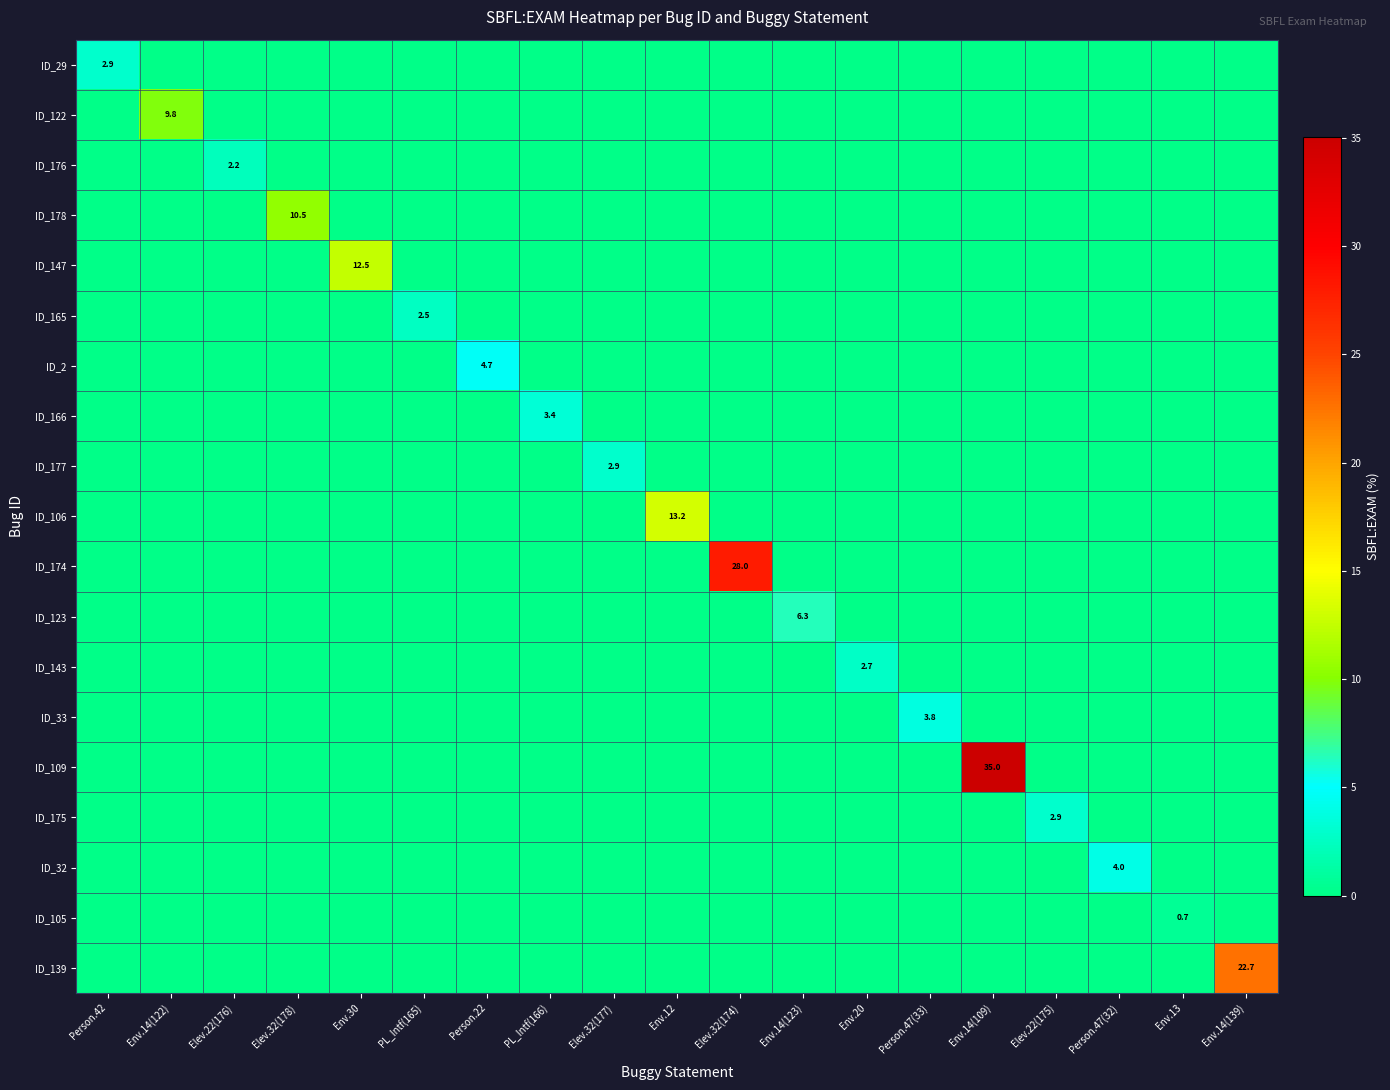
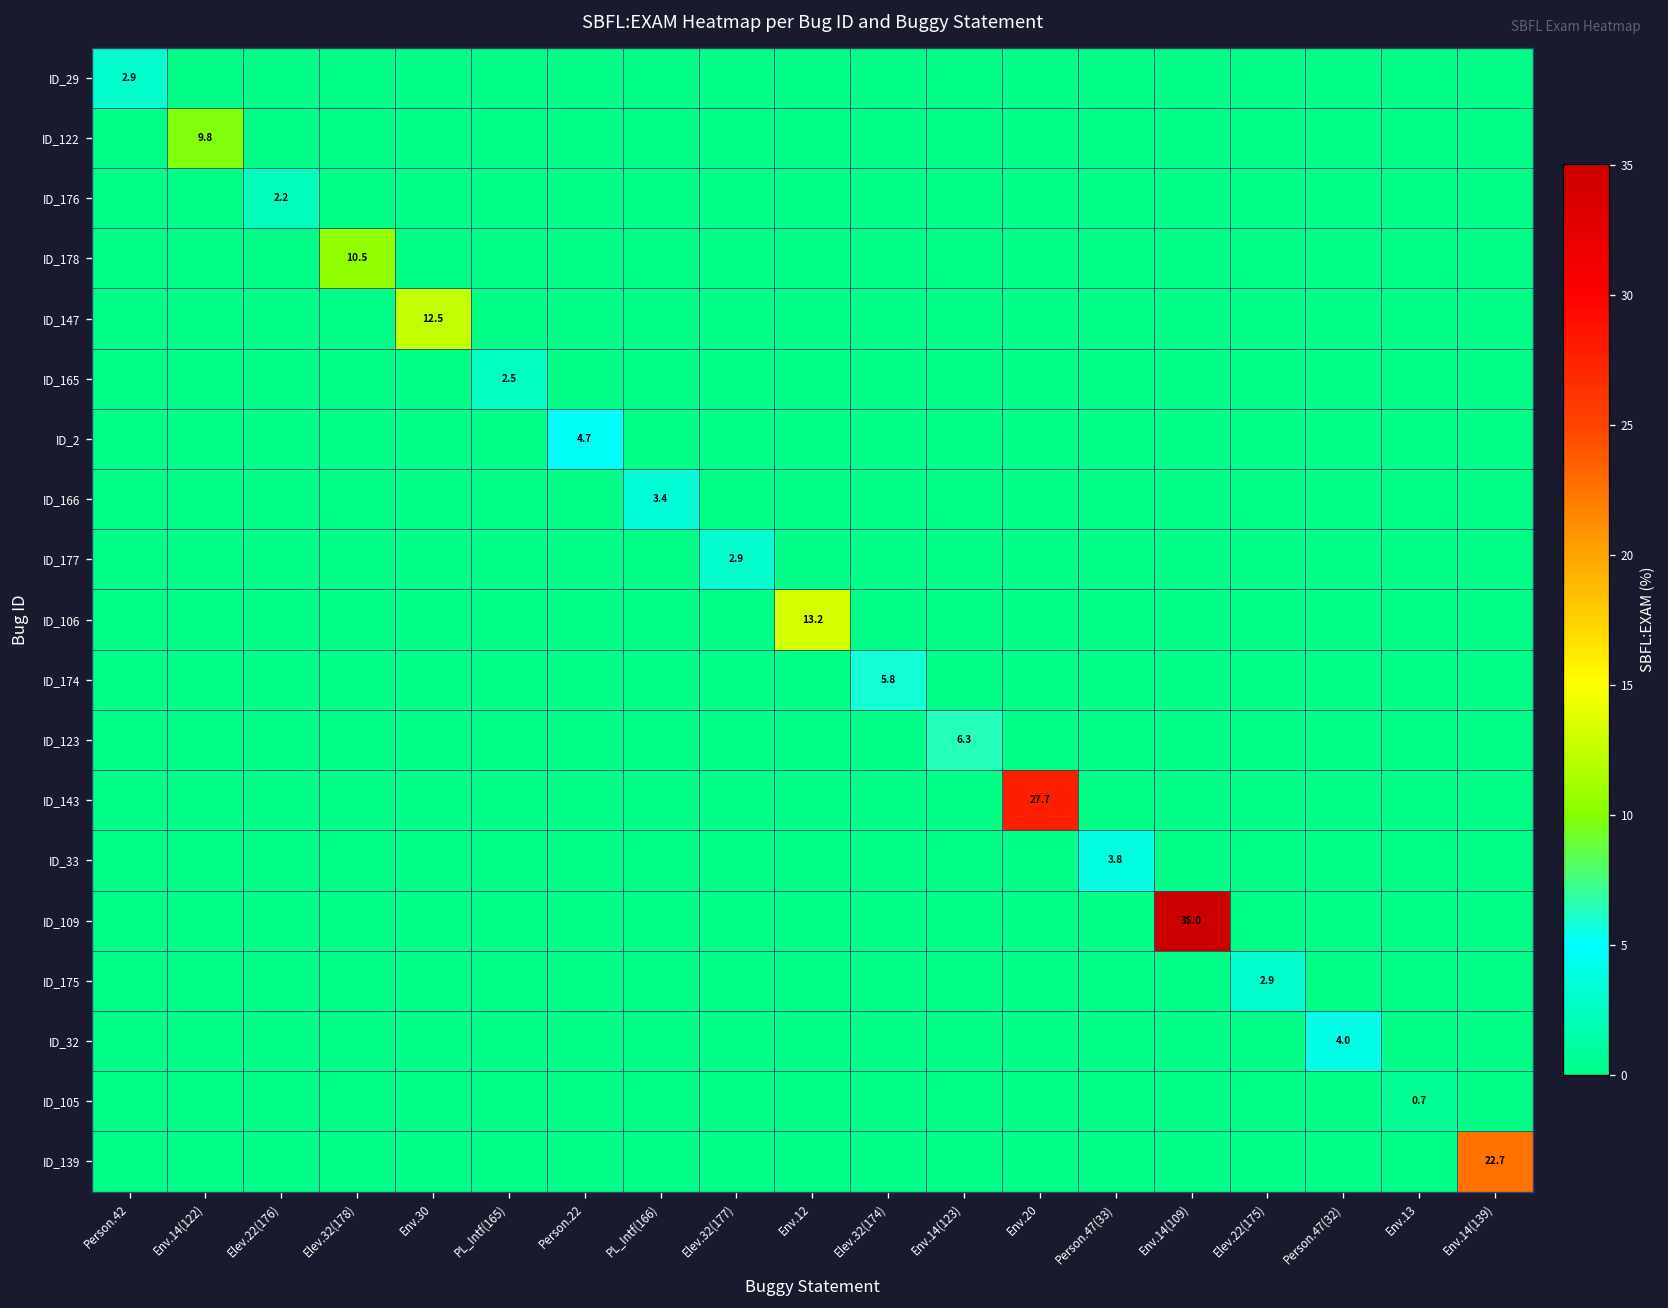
ID_174, Elev.32(174): 28.0 -> 5.8
ID_143, Env.20: 2.7 -> 27.7
